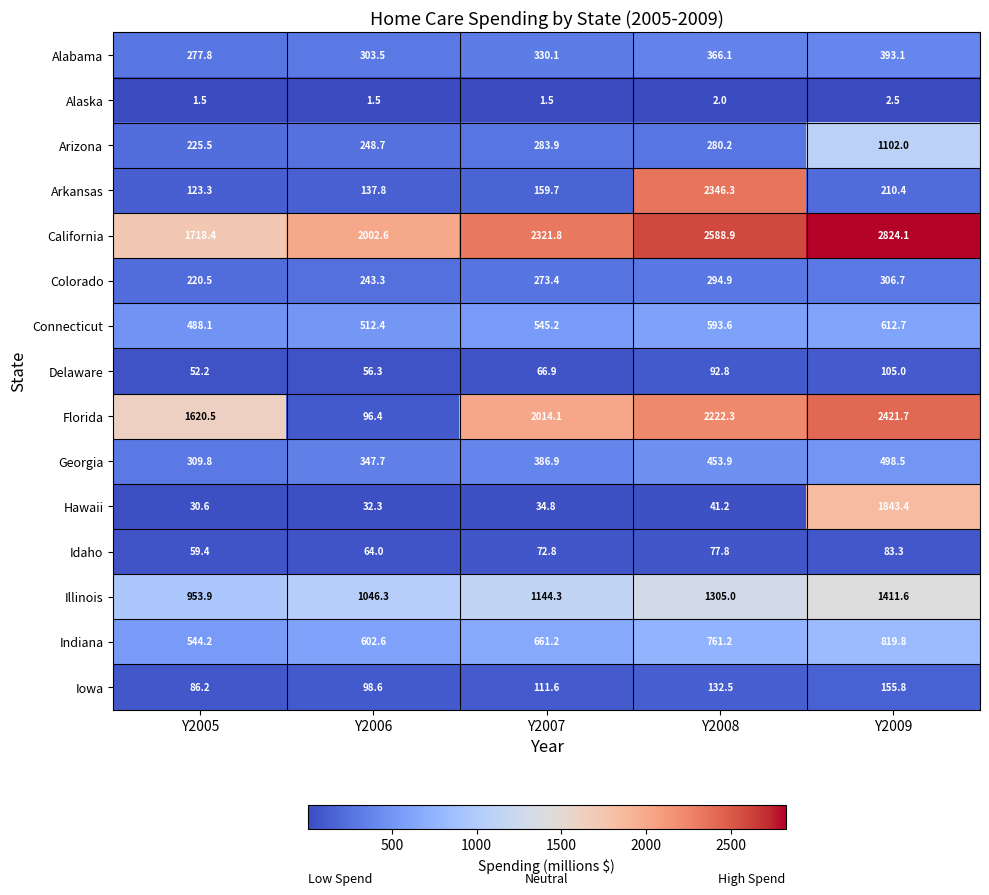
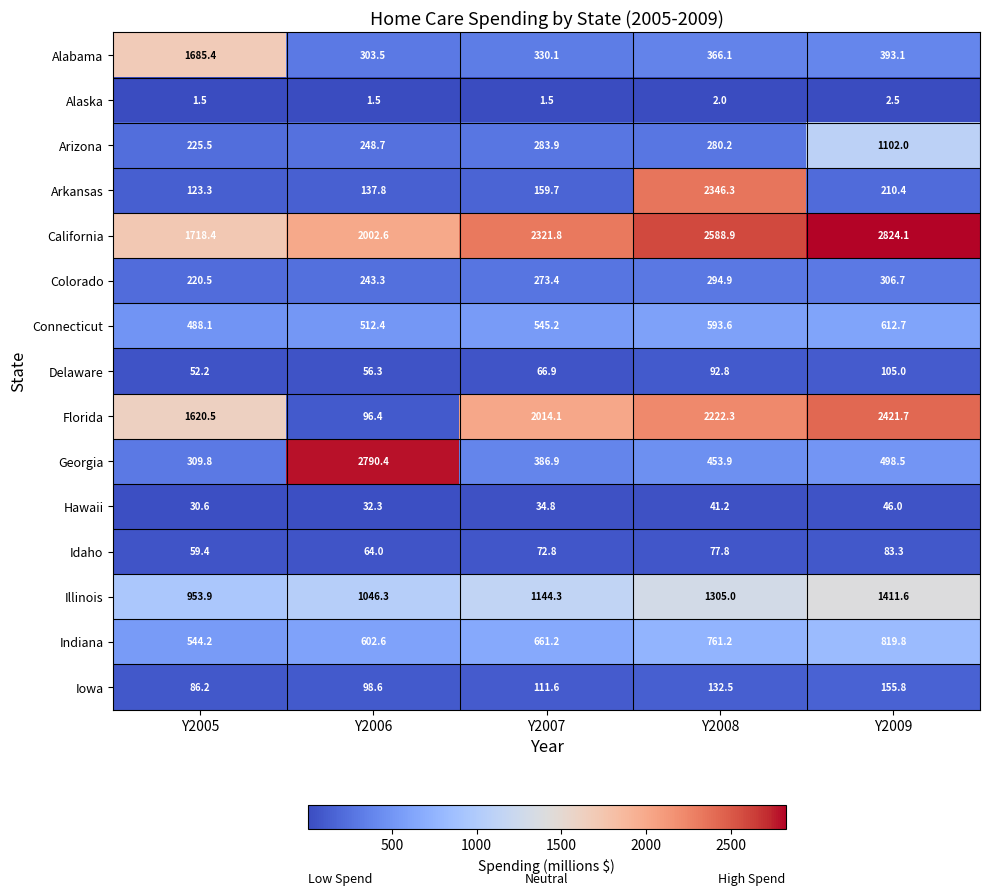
Alabama, Y2005: 277.8 -> 1685.4
Georgia, Y2006: 347.7 -> 2790.4
Hawaii, Y2009: 1843.4 -> 46.0
